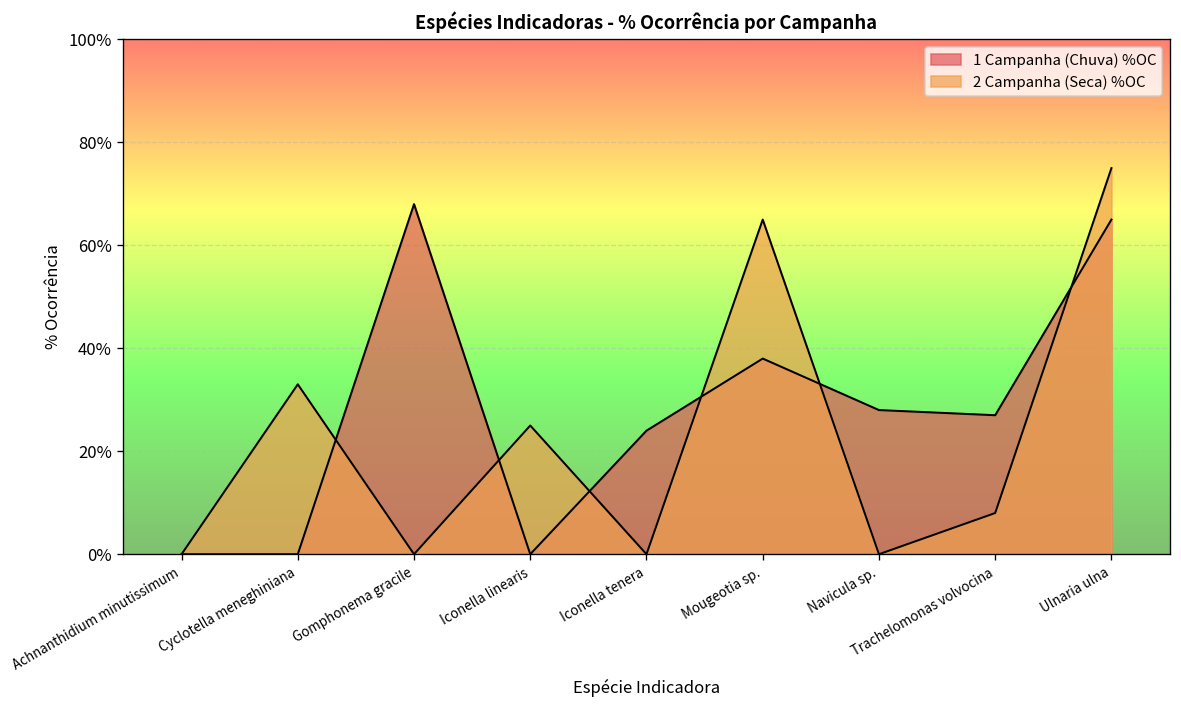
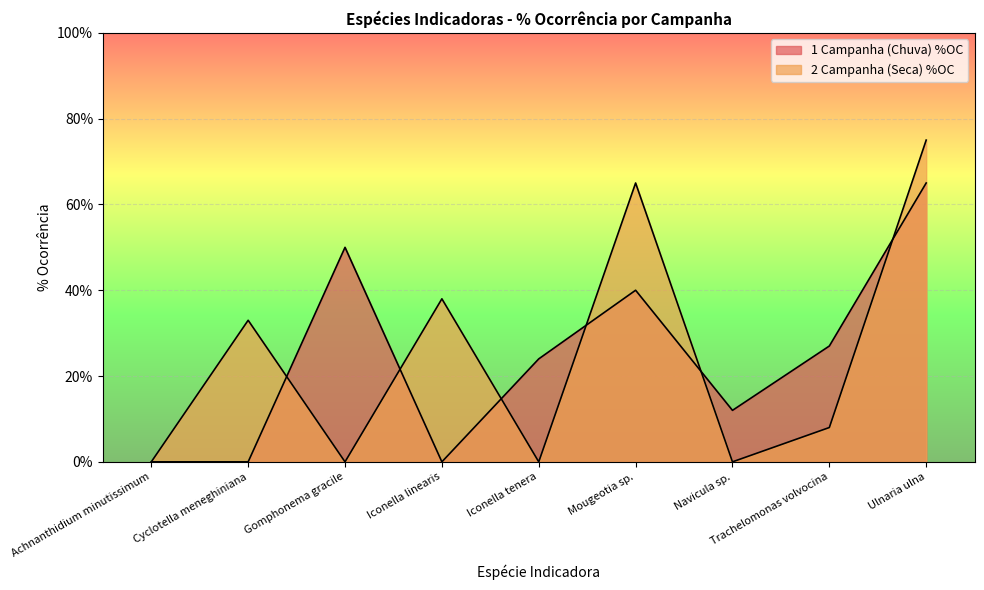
1 Campanha (Chuva) %OC, Gomphonema gracile: 68% -> 50%
2 Campanha (Seca) %OC, Iconella linearis: 25% -> 38%
1 Campanha (Chuva) %OC, Mougeotia sp.: 38% -> 40%
1 Campanha (Chuva) %OC, Navicula sp.: 28% -> 12%
